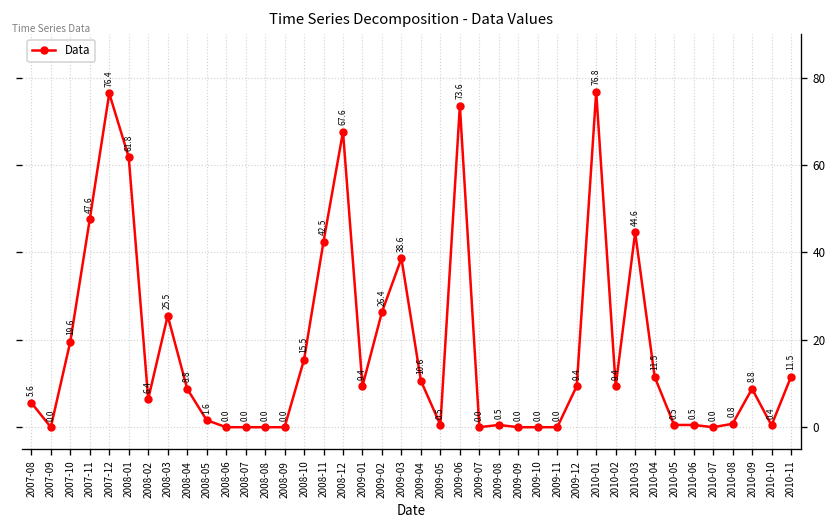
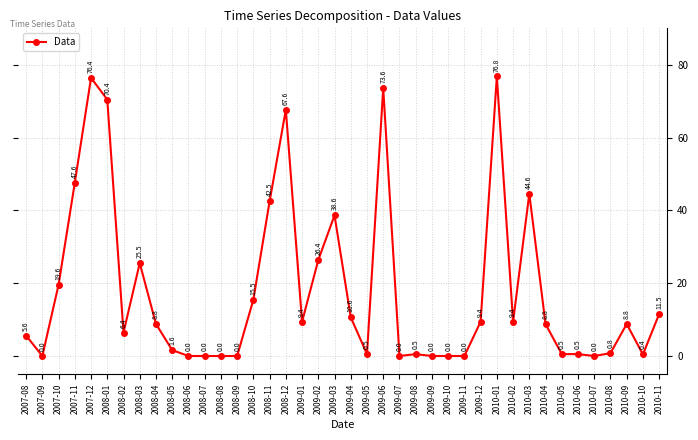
2008-01: 61.8 -> 70.4
2010-04: 11.5 -> 8.8
